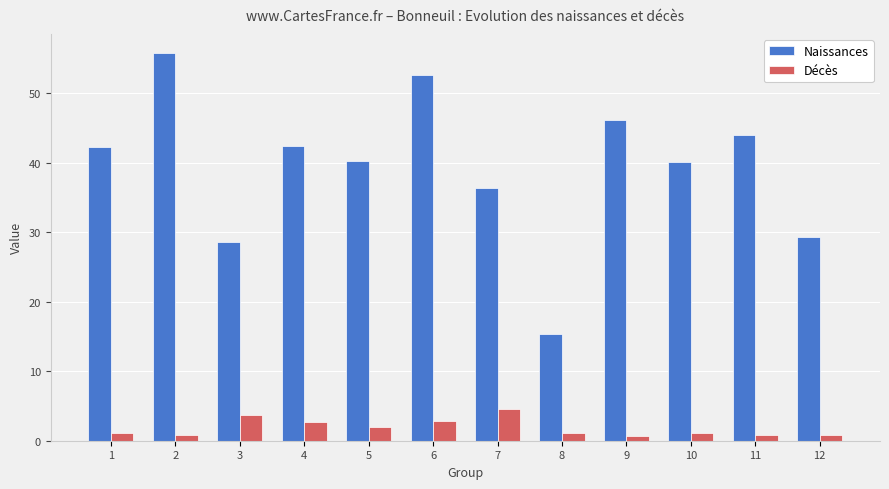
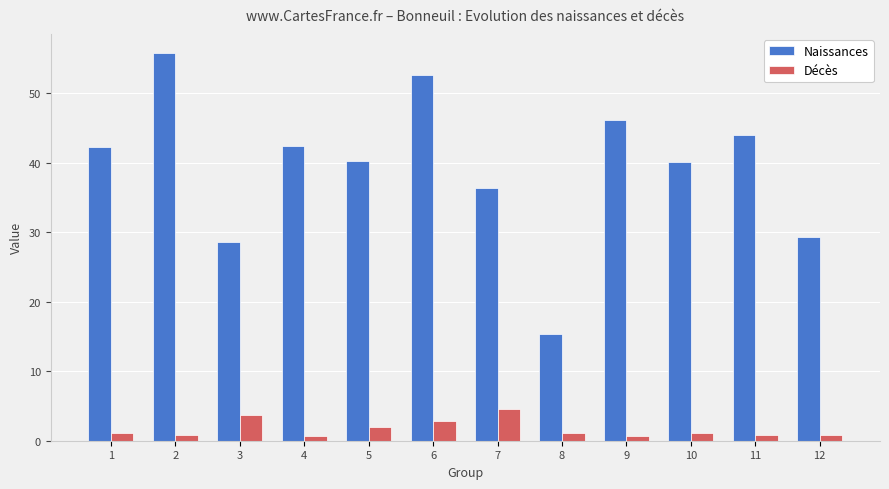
Décès, 4: 3 -> 1
